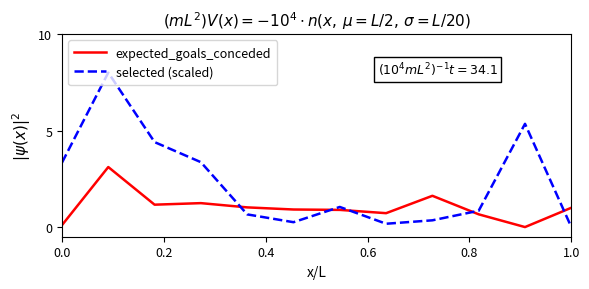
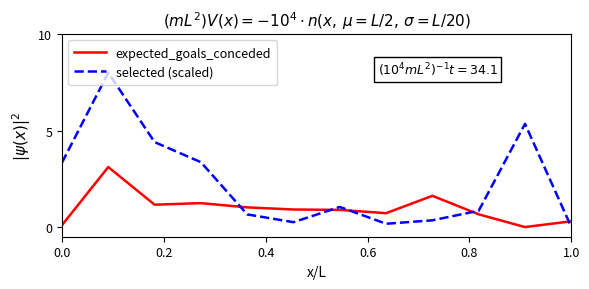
expected_goals_conceded, 1.0: 1.0 -> 0.3
